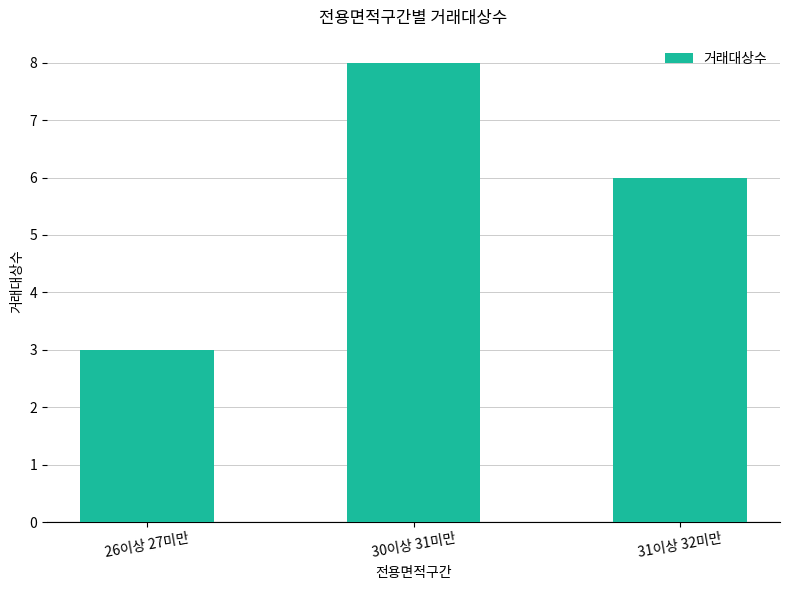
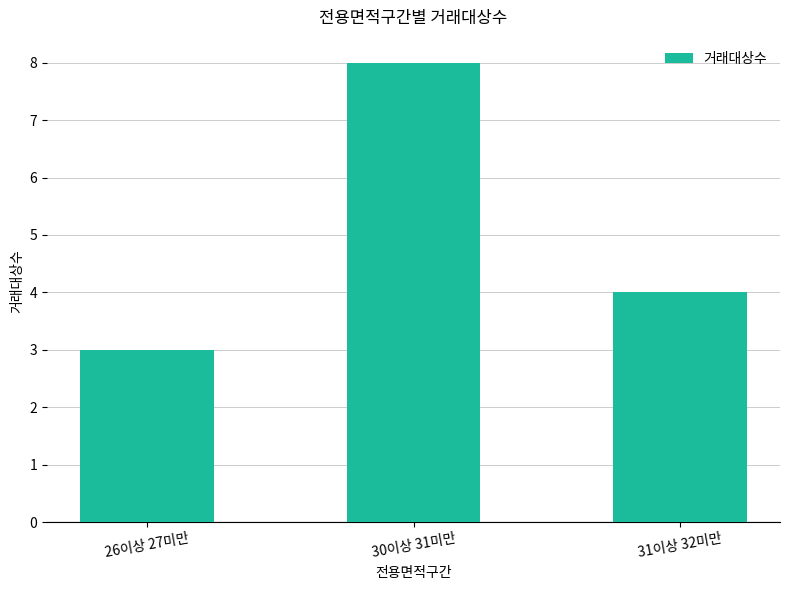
31이상 32미만: 6 -> 4
